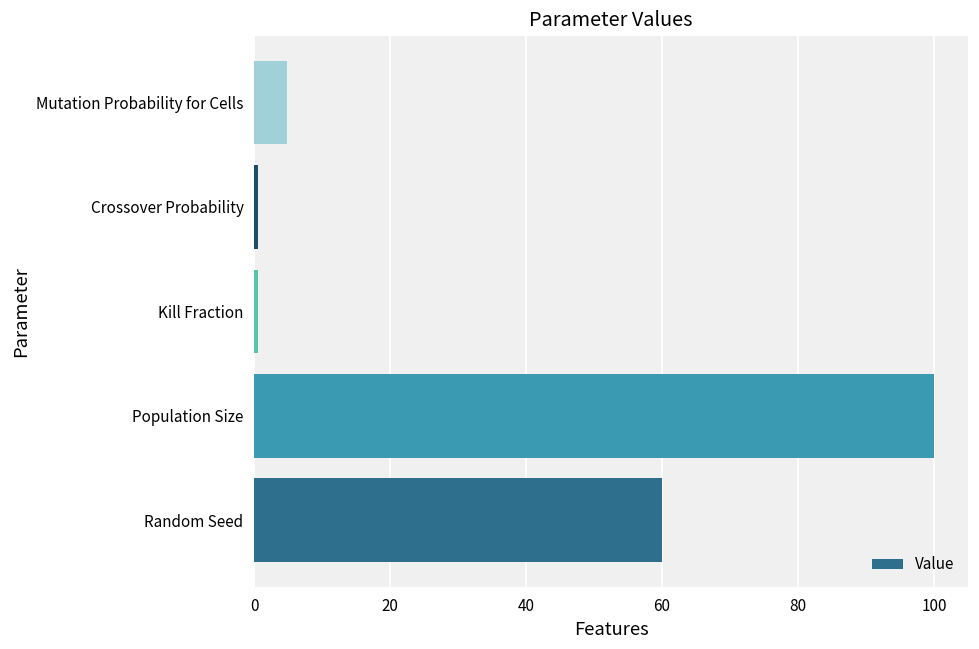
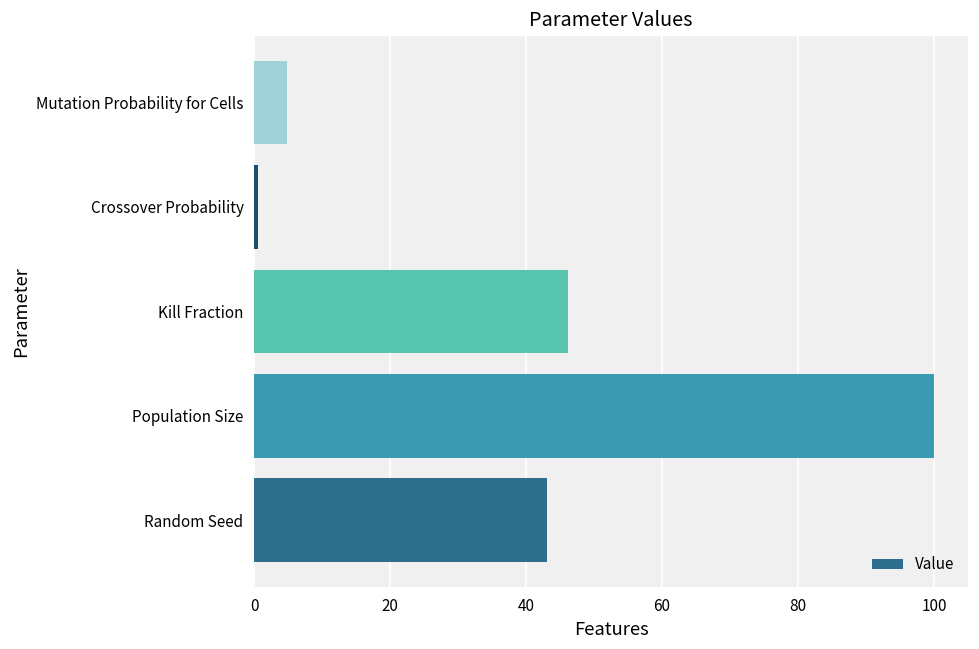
Kill Fraction: 1 -> 46
Random Seed: 60 -> 43
